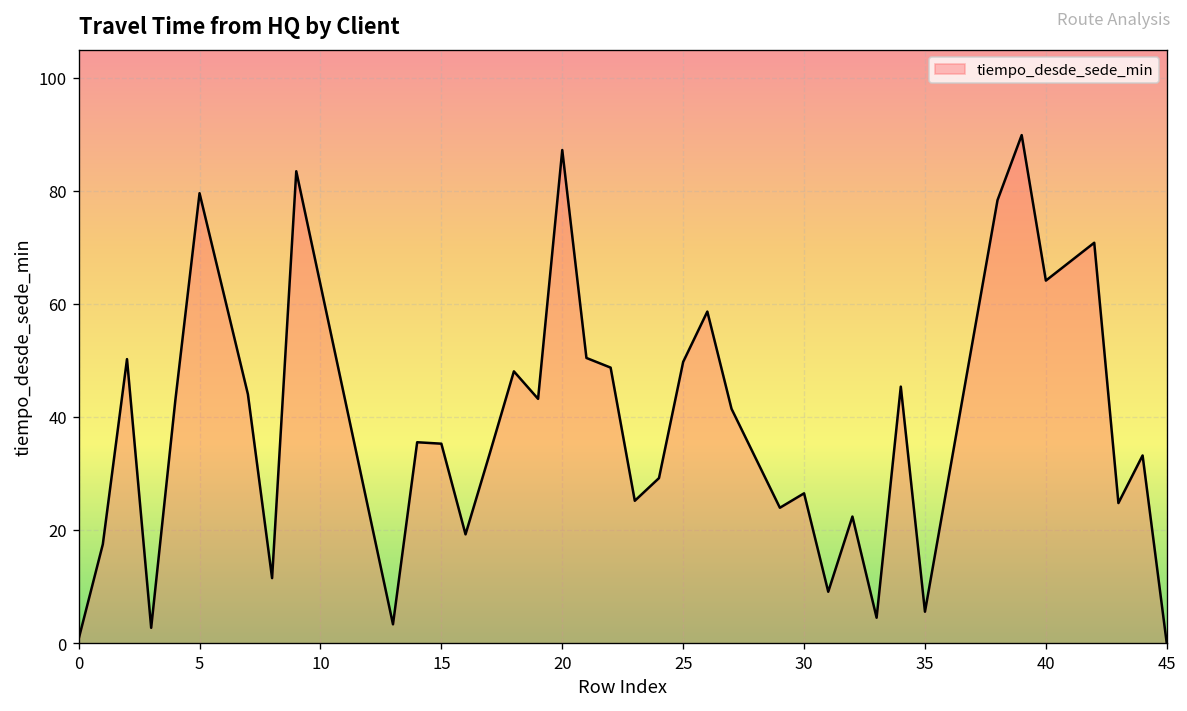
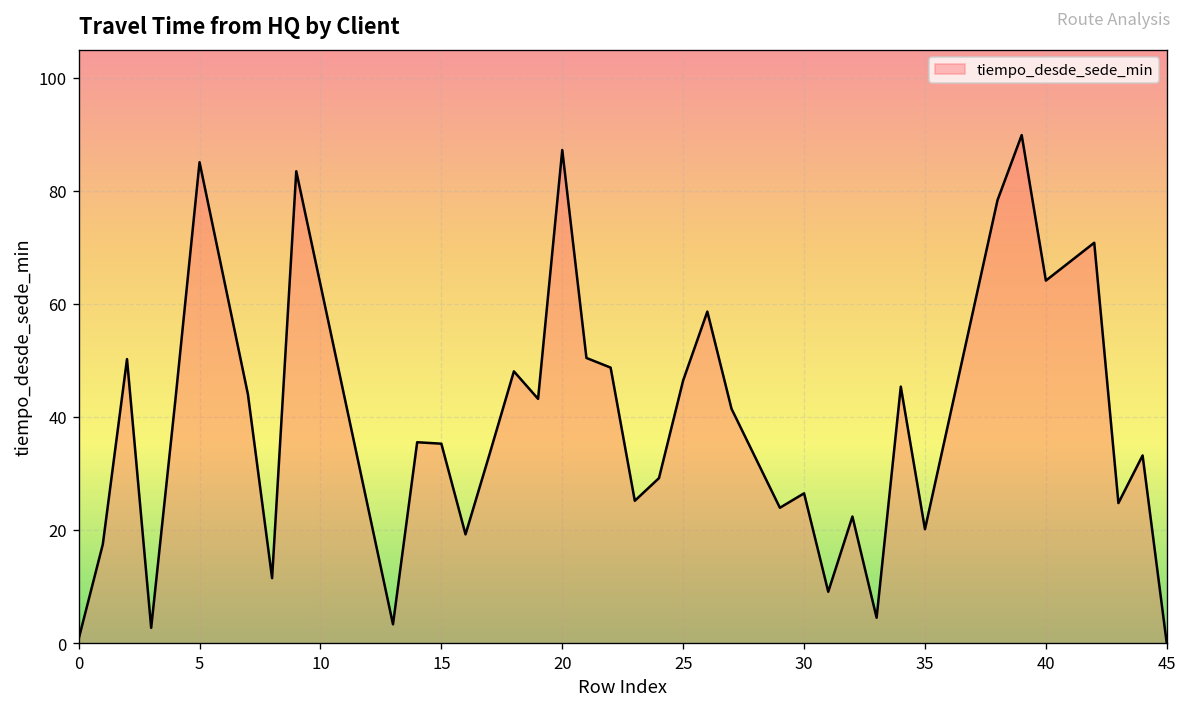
5: 80 -> 85
25: 50 -> 47
35: 6 -> 20
